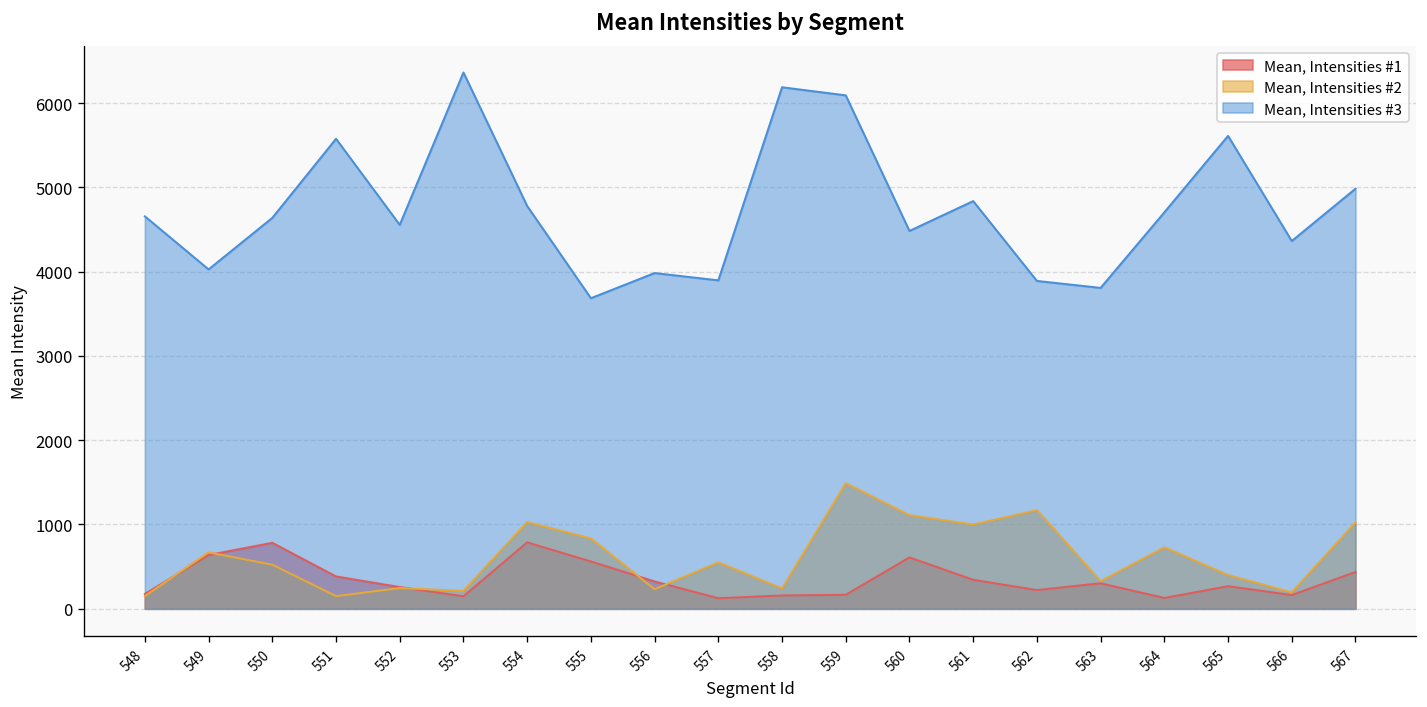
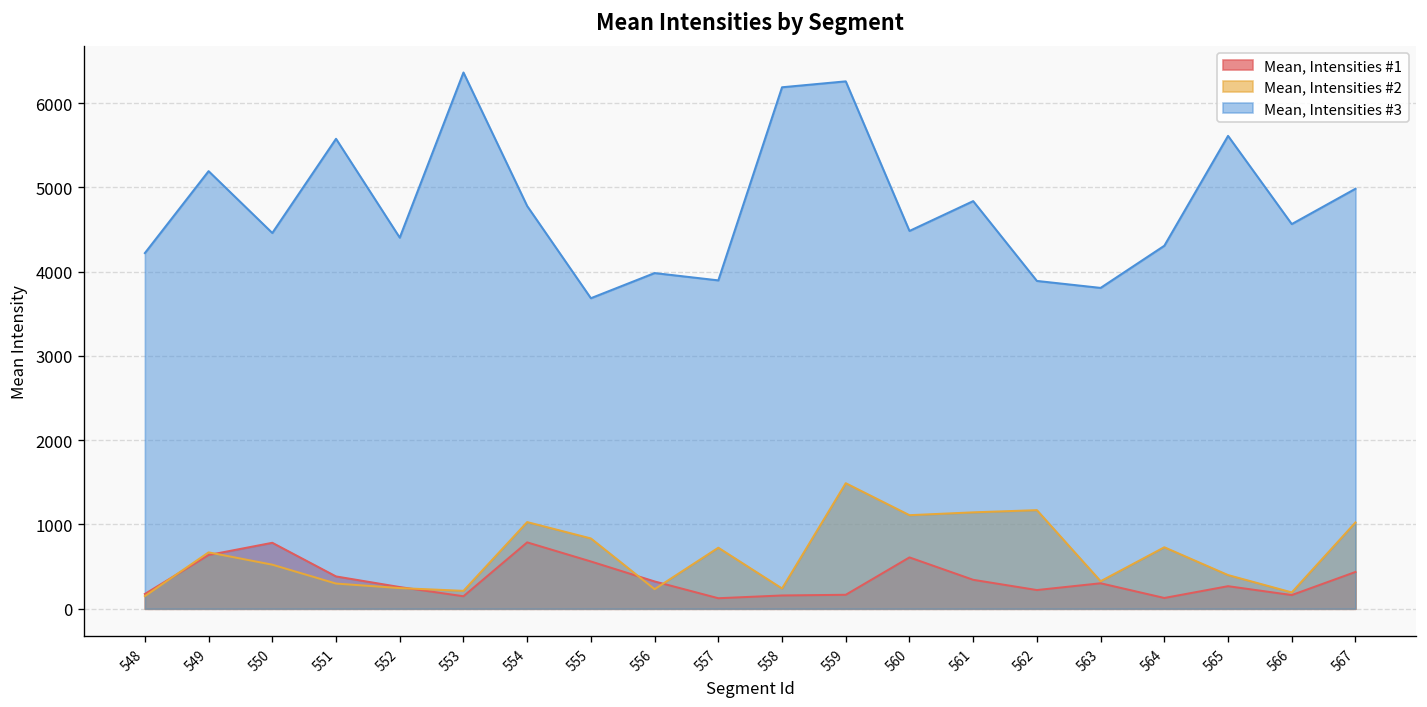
Mean, Intensities #3, 548: 4700 -> 4200
Mean, Intensities #3, 549: 4000 -> 5200
Mean, Intensities #3, 550: 4600 -> 4500
Mean, Intensities #2, 551: 200 -> 300
Mean, Intensities #3, 552: 4600 -> 4400
Mean, Intensities #2, 557: 600 -> 700
Mean, Intensities #3, 559: 6100 -> 6300
Mean, Intensities #2, 561: 1000 -> 1100
Mean, Intensities #3, 564: 4700 -> 4300
Mean, Intensities #3, 566: 4400 -> 4600
